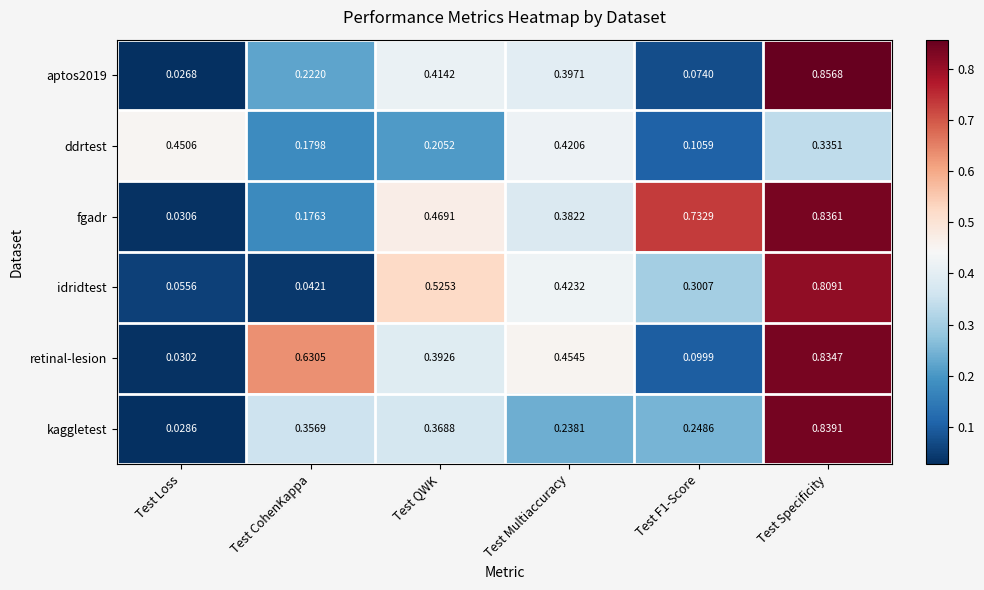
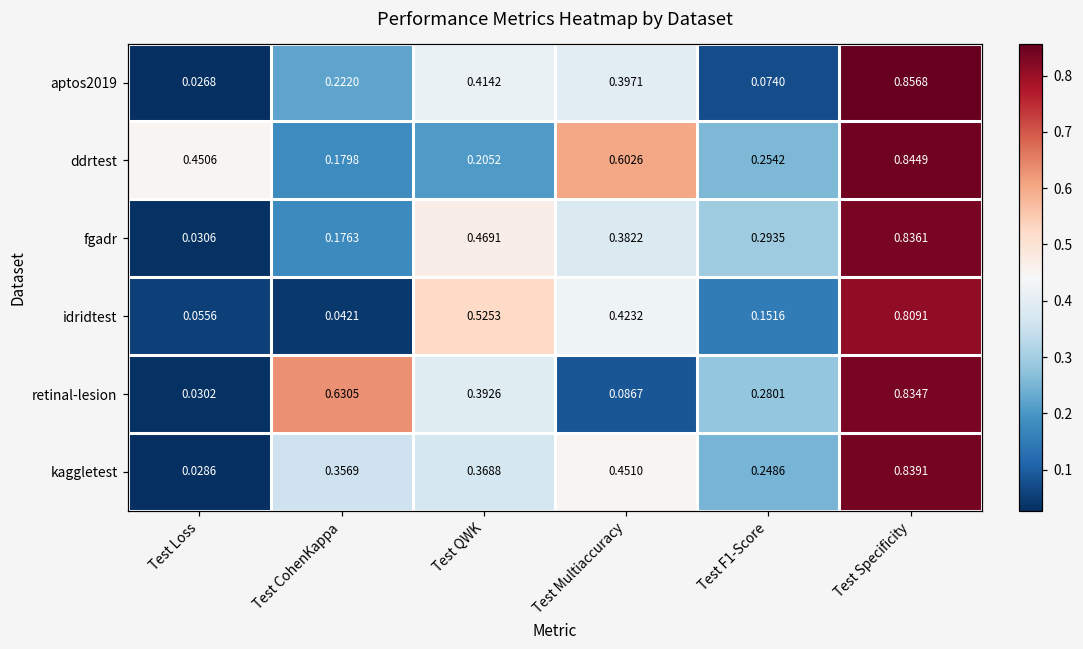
ddrtest, Test Multiaccuracy: 0.4206 -> 0.6026
ddrtest, Test F1-Score: 0.1059 -> 0.2542
ddrtest, Test Specificity: 0.3351 -> 0.8449
fgadr, Test F1-Score: 0.7329 -> 0.2935
idridtest, Test F1-Score: 0.3007 -> 0.1516
retinal-lesion, Test Multiaccuracy: 0.4545 -> 0.0867
retinal-lesion, Test F1-Score: 0.0999 -> 0.2801
kaggletest, Test Multiaccuracy: 0.2381 -> 0.4510
